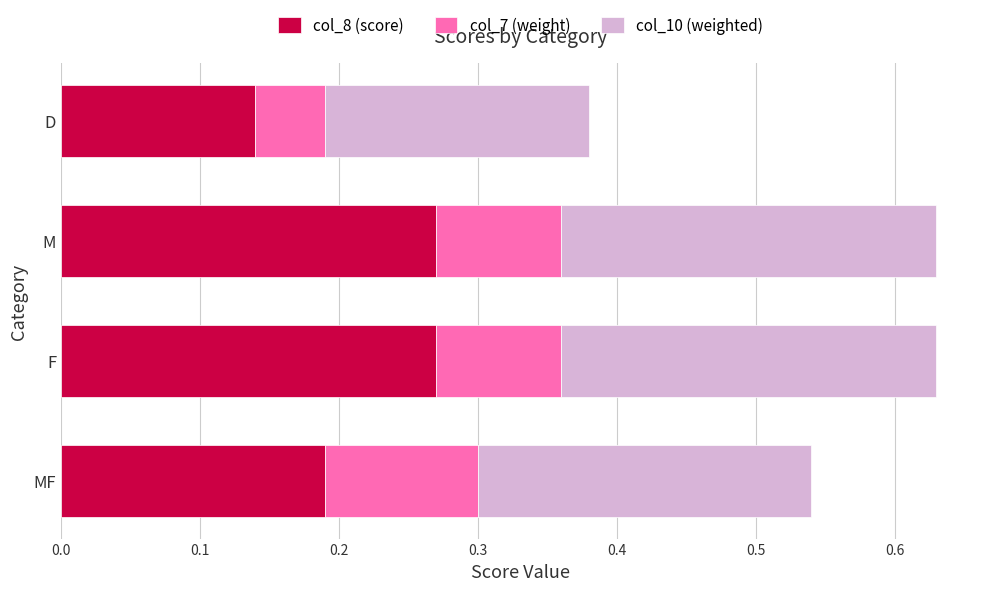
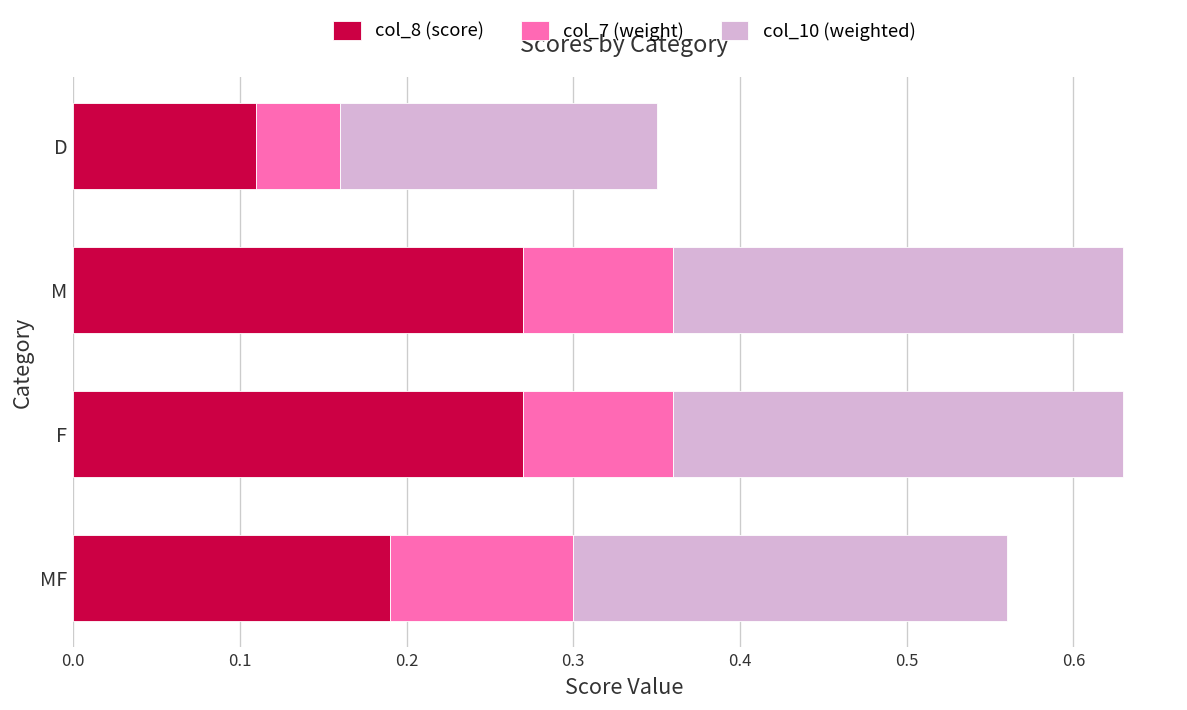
col_8 (score), D: 0.14 -> 0.11
col_10 (weighted), MF: 0.24 -> 0.26
